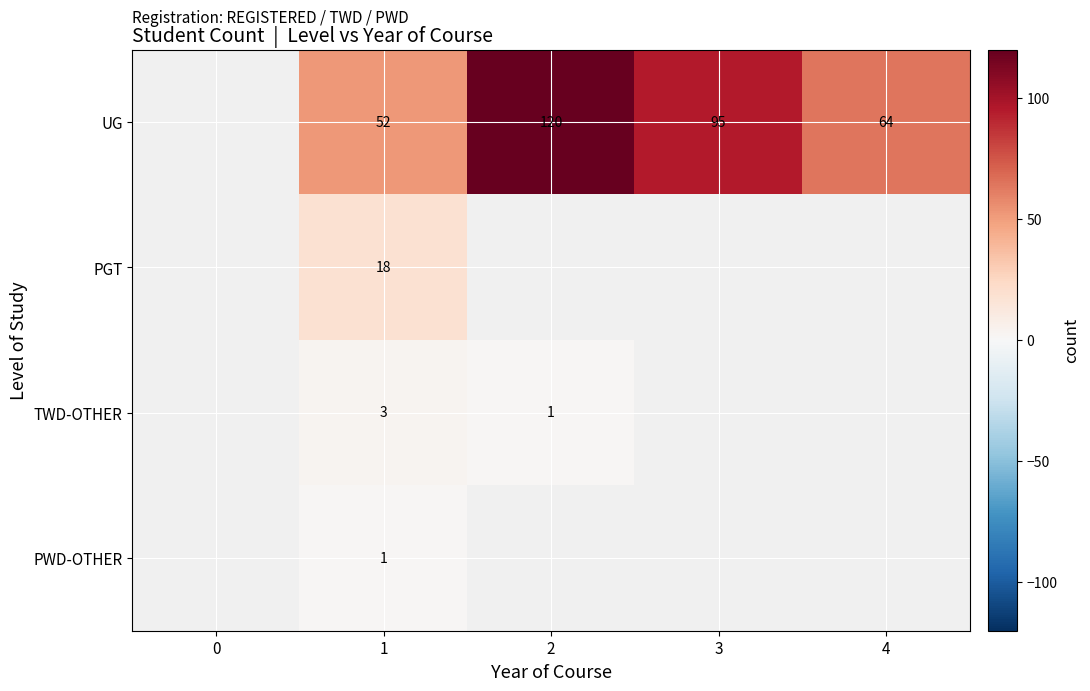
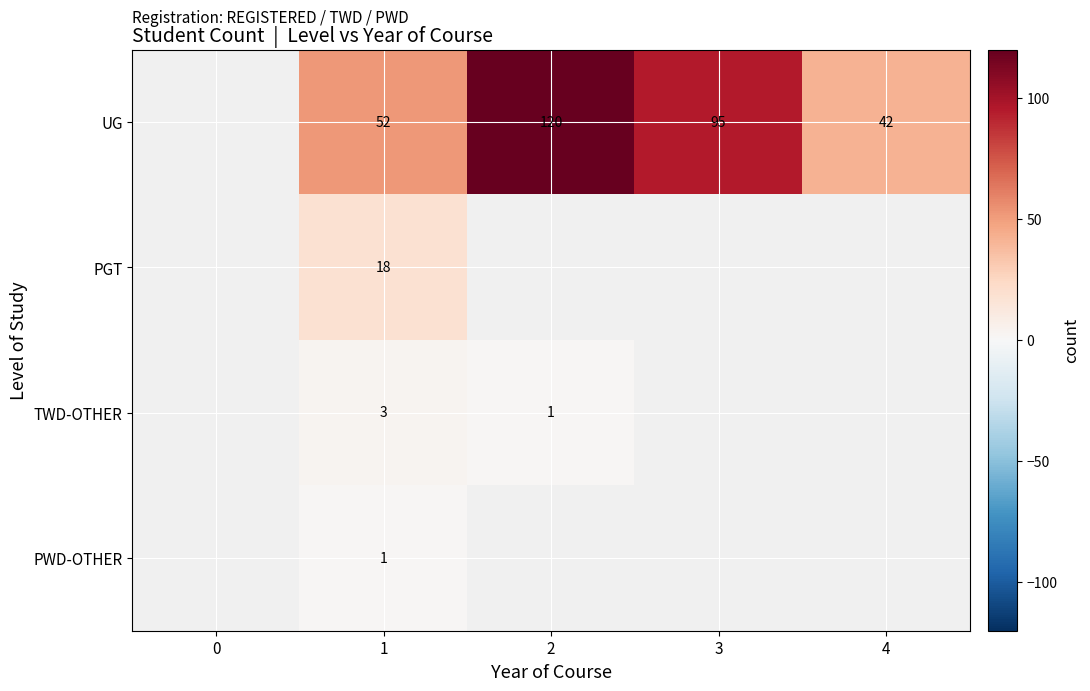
UG, 4: 64 -> 42
